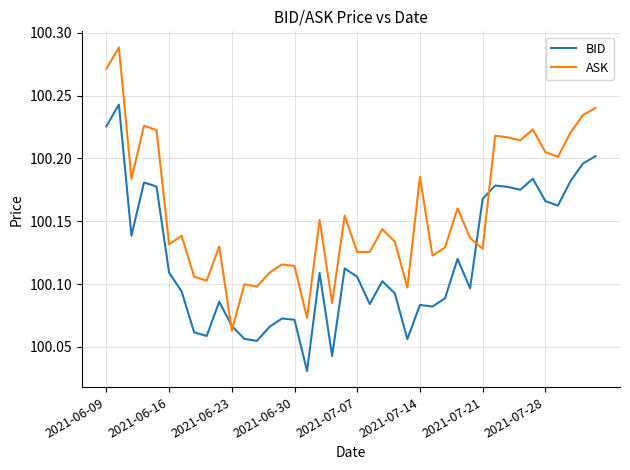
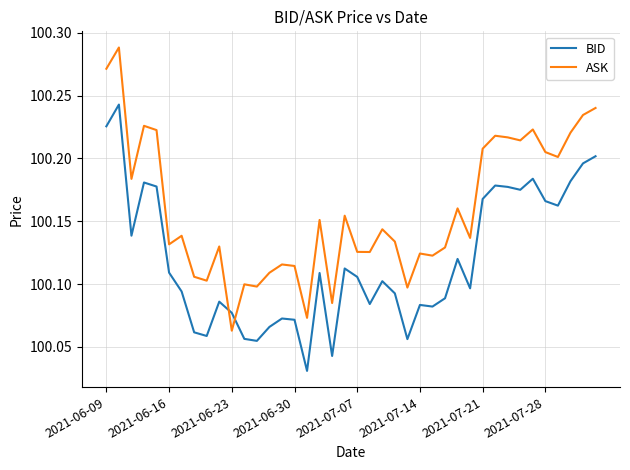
BID, 2021-06-23: 100.067 -> 100.077
ASK, 2021-07-14: 100.185 -> 100.124
ASK, 2021-07-21: 100.128 -> 100.208
